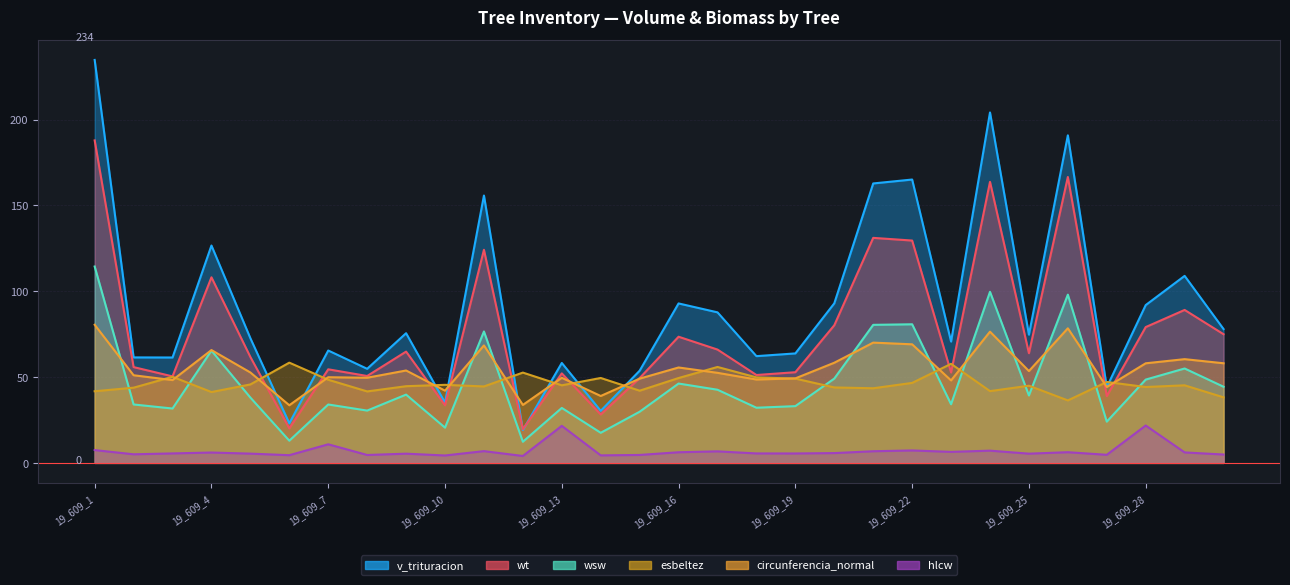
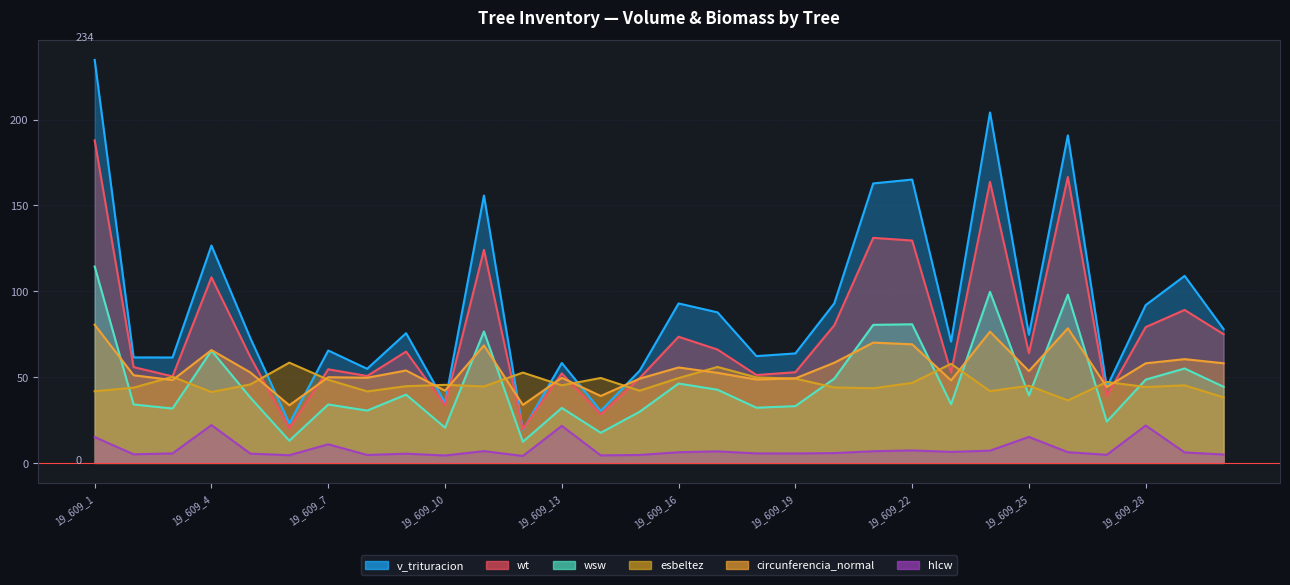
hlcw, 19_609_1: 7 -> 15
hlcw, 19_609_4: 6 -> 22
hlcw, 19_609_25: 5 -> 15
